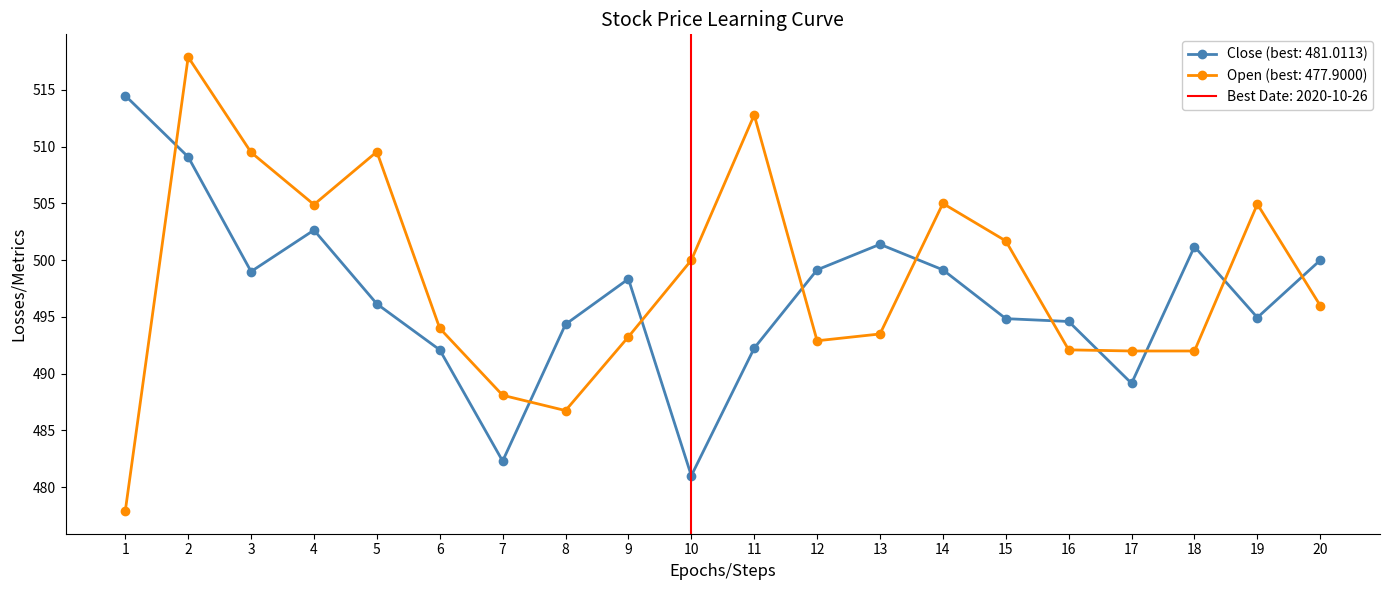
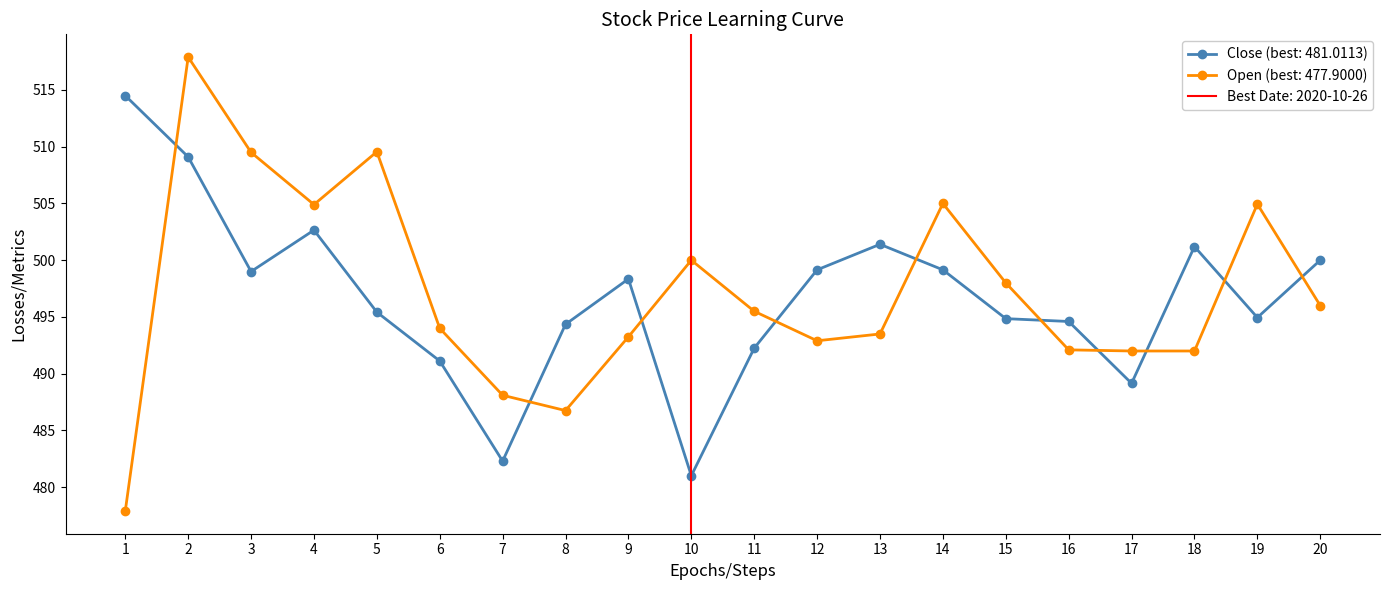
Close (best: 481.0113), 5: 496.1 -> 495.4
Close (best: 481.0113), 6: 492.1 -> 491.1
Open (best: 477.9000), 11: 512.8 -> 495.5
Open (best: 477.9000), 15: 501.7 -> 498.0
